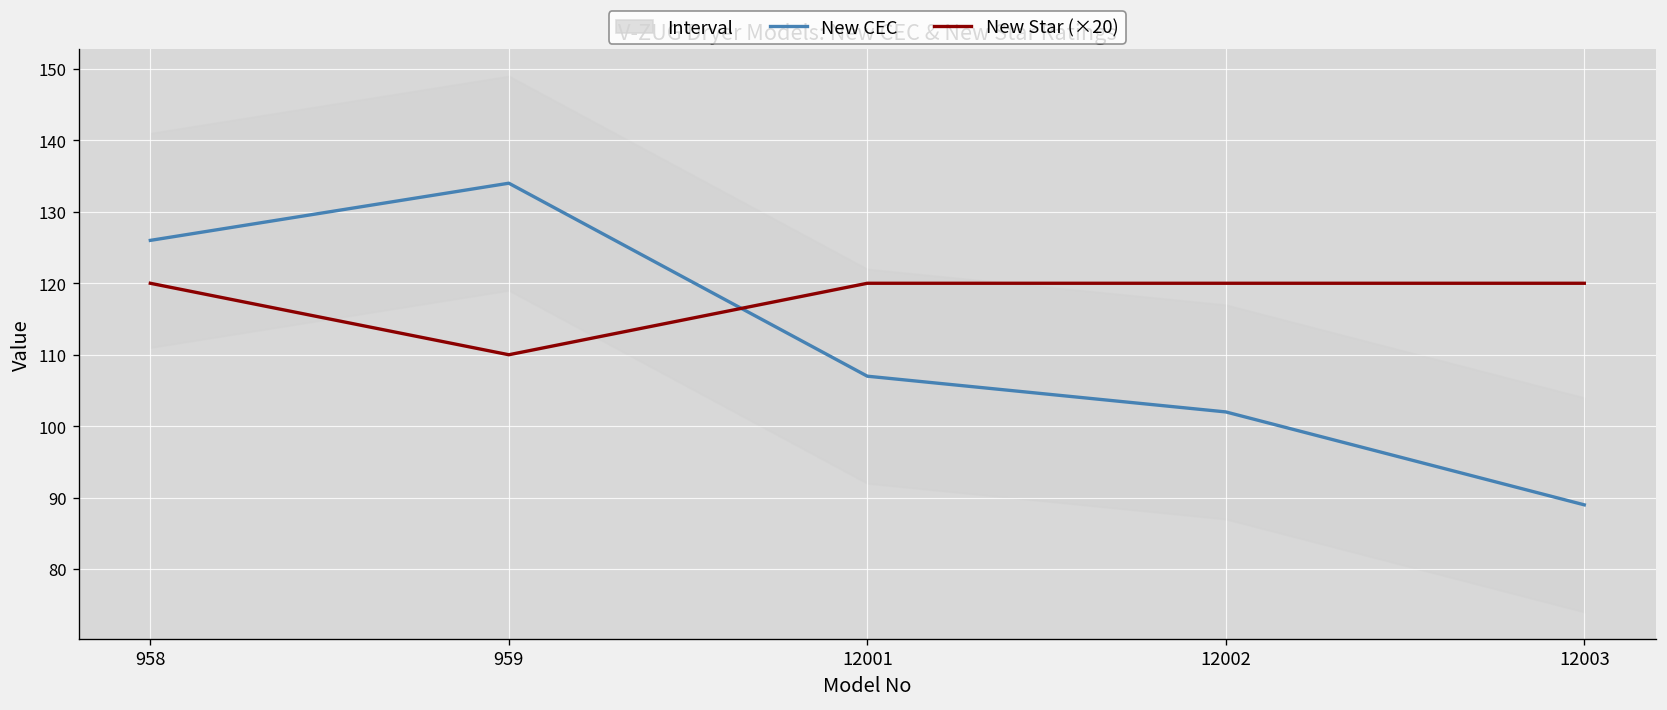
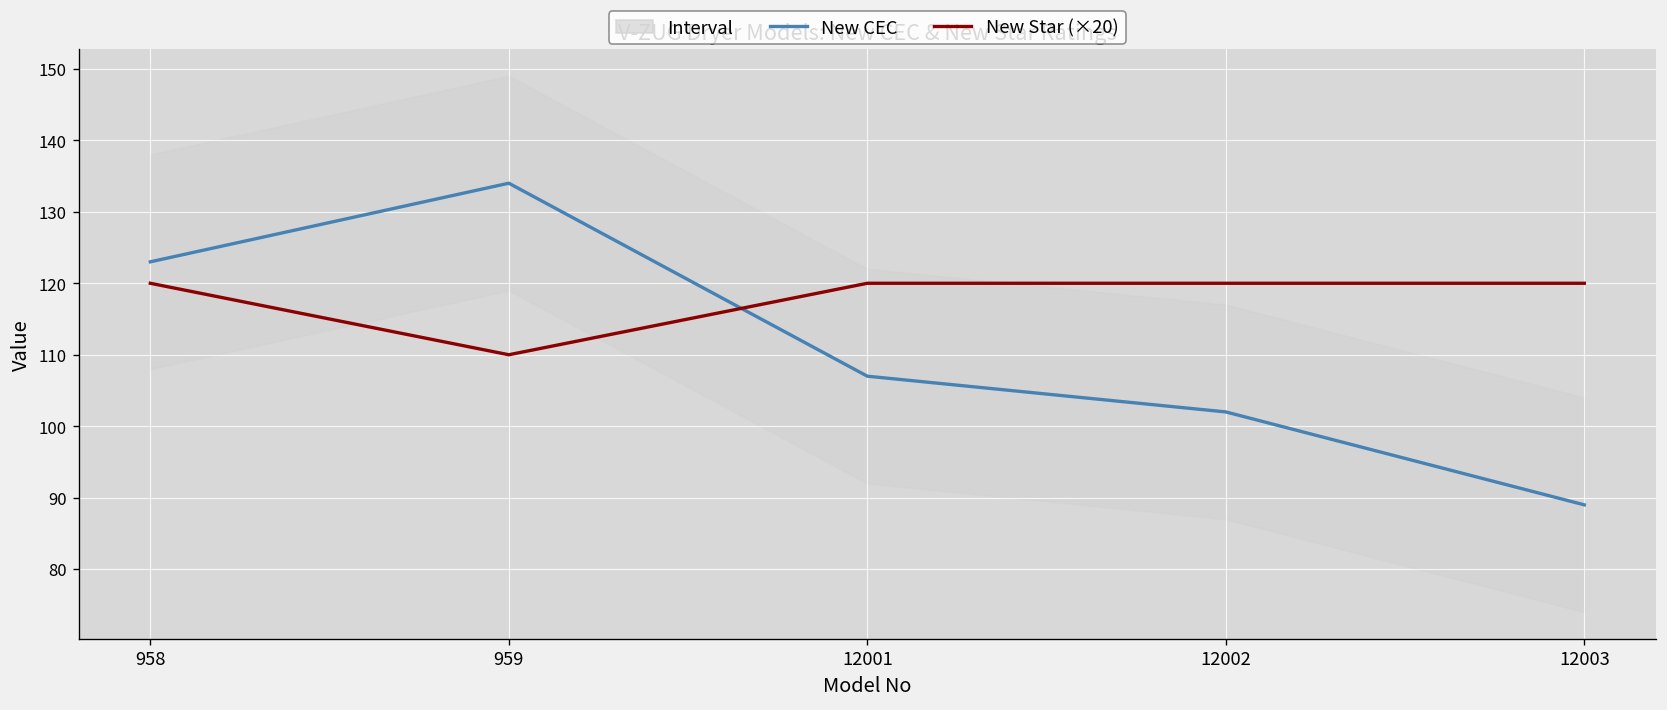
New CEC, 958: 126 -> 123
